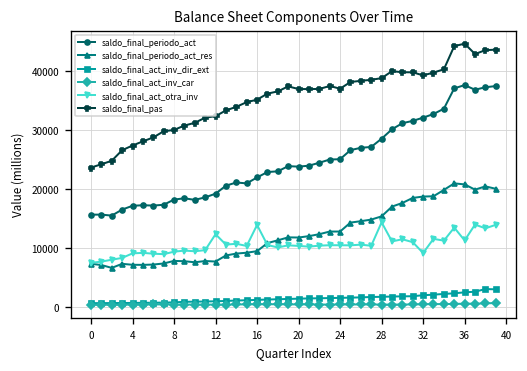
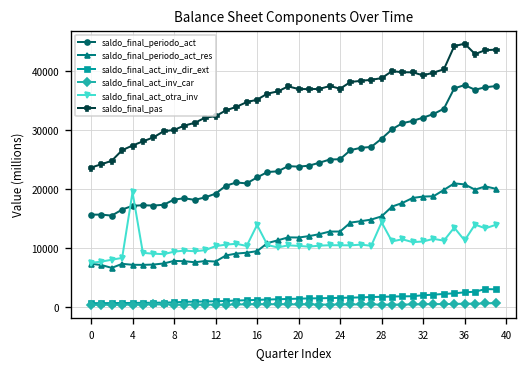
saldo_final_act_otra_inv, 4: 9000 -> 19000
saldo_final_act_otra_inv, 12: 12000 -> 10000
saldo_final_act_otra_inv, 32: 9000 -> 11000
